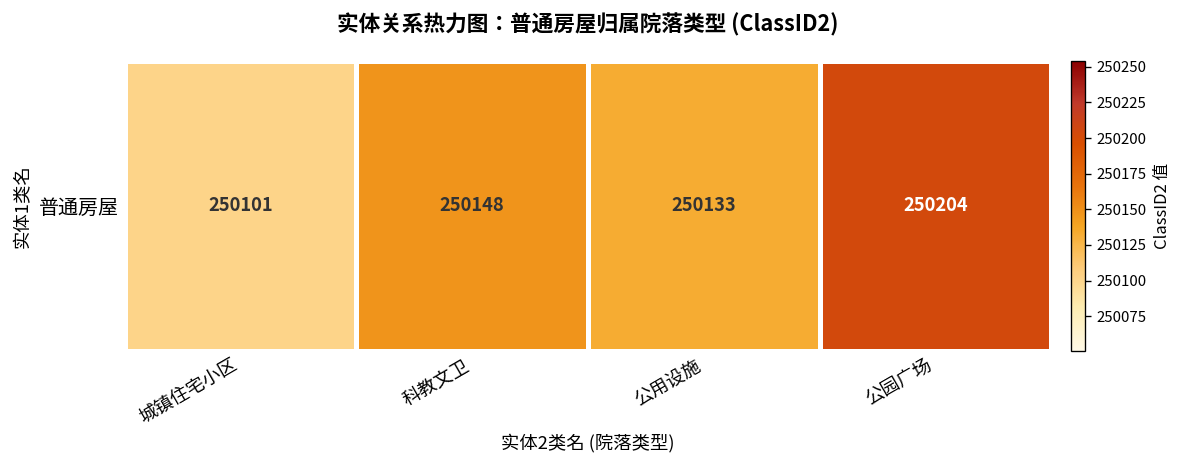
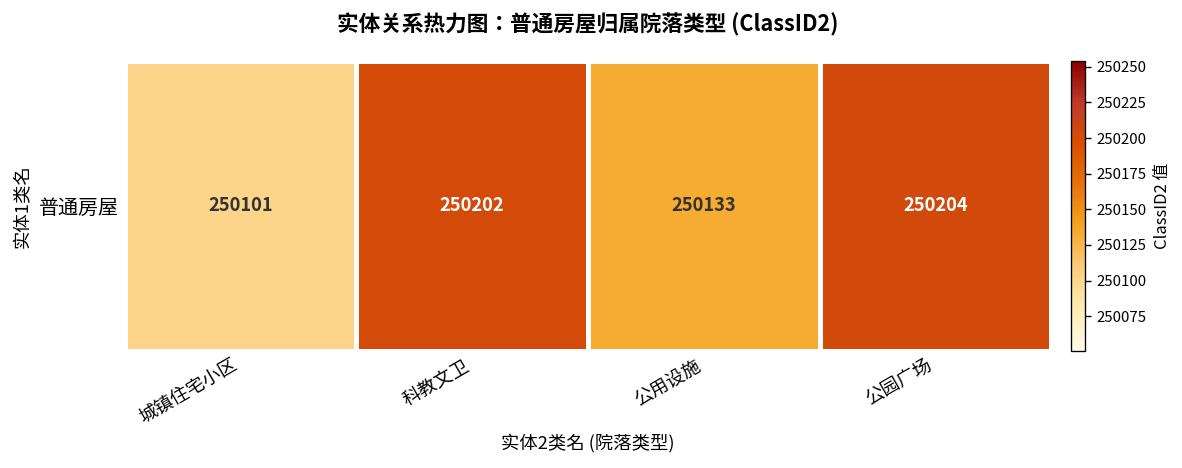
普通房屋, 科教文卫: 250148 -> 250202
